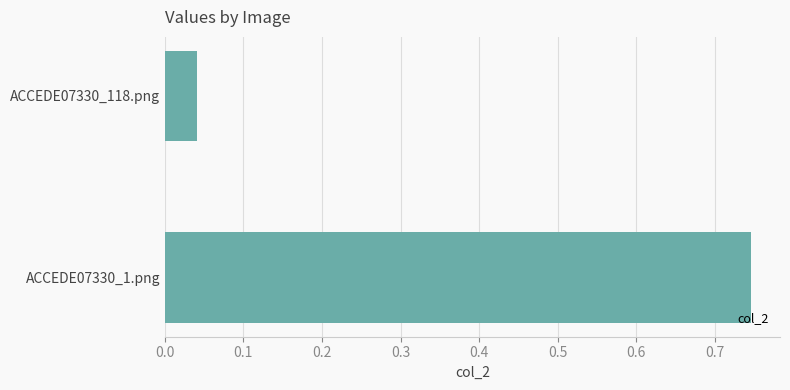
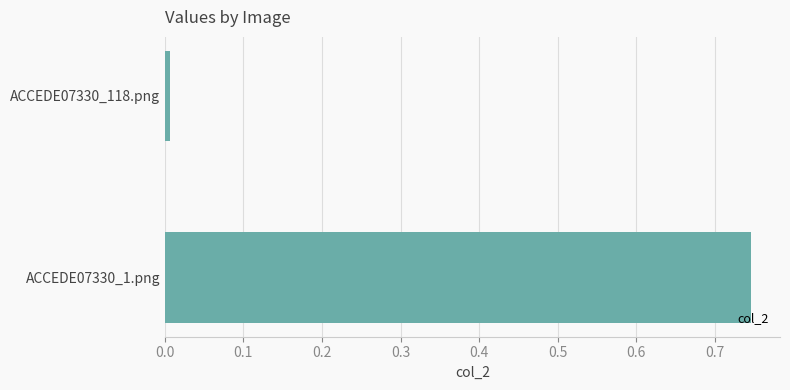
ACCEDE07330_118.png: 0.04 -> 0.01
